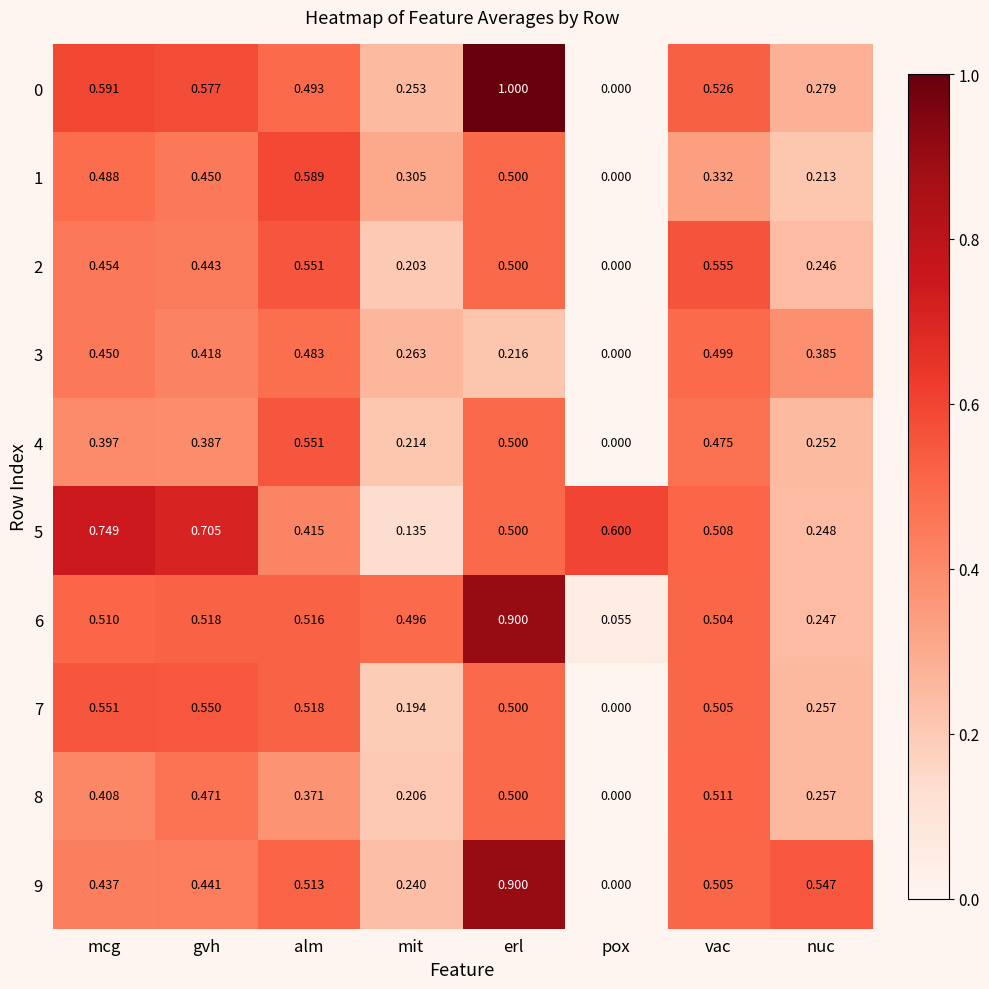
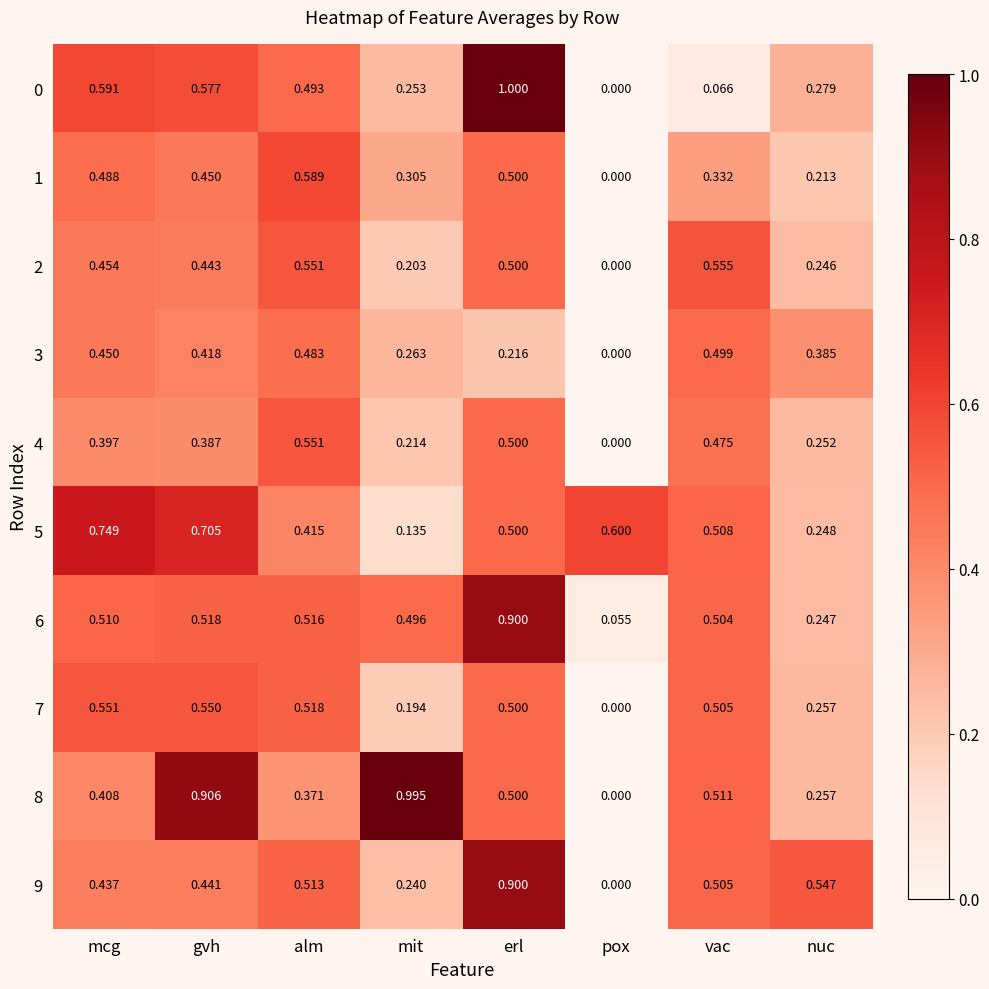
0, vac: 0.526 -> 0.066
8, gvh: 0.471 -> 0.906
8, mit: 0.206 -> 0.995
